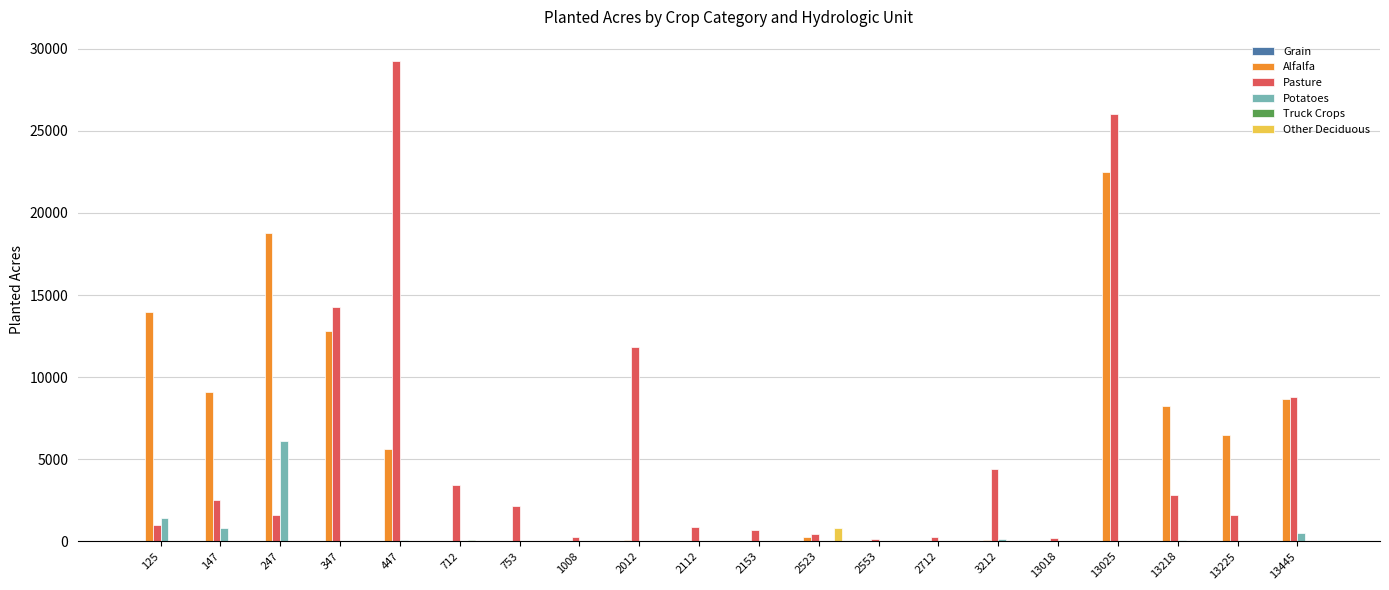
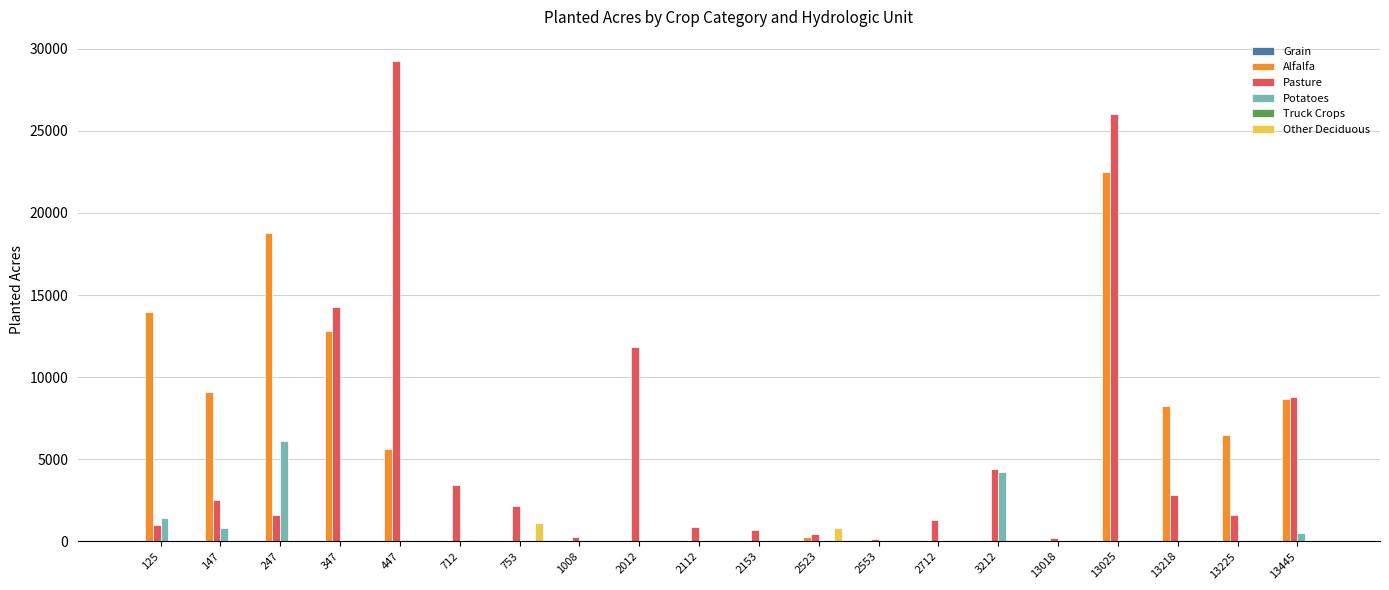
Other Deciduous, 753: 0 -> 1100
Pasture, 2712: 300 -> 1300
Potatoes, 3212: 100 -> 4200
